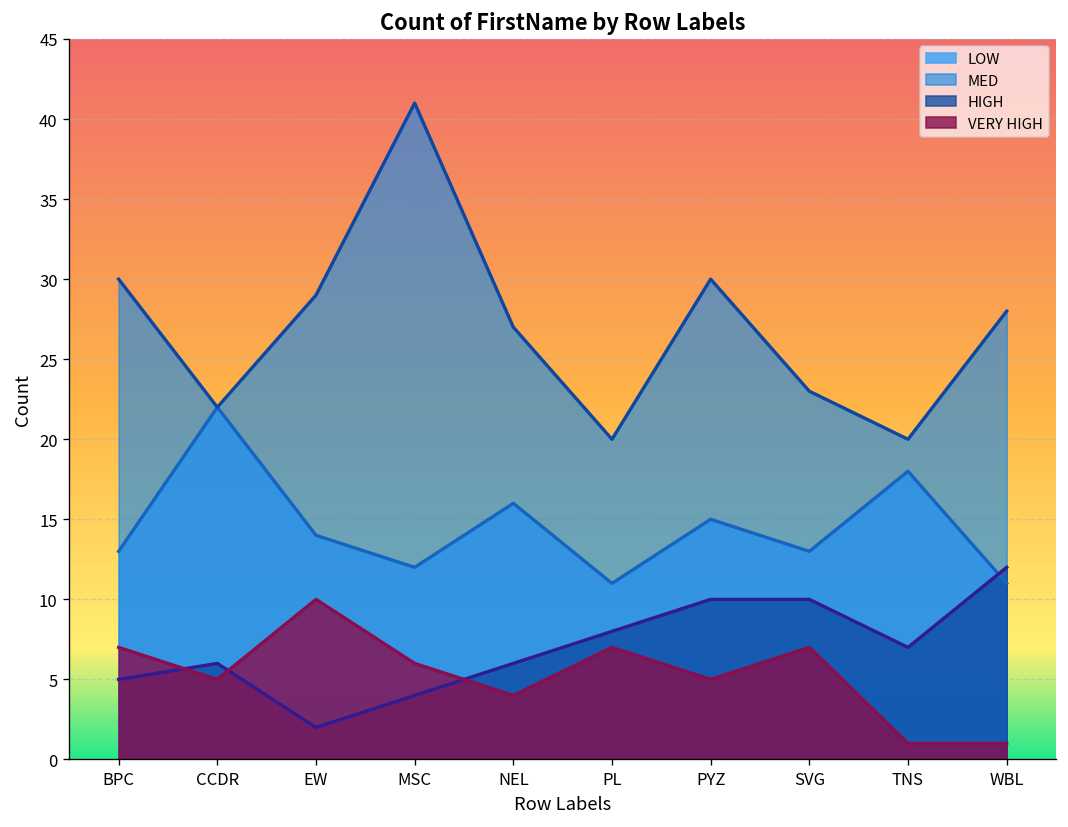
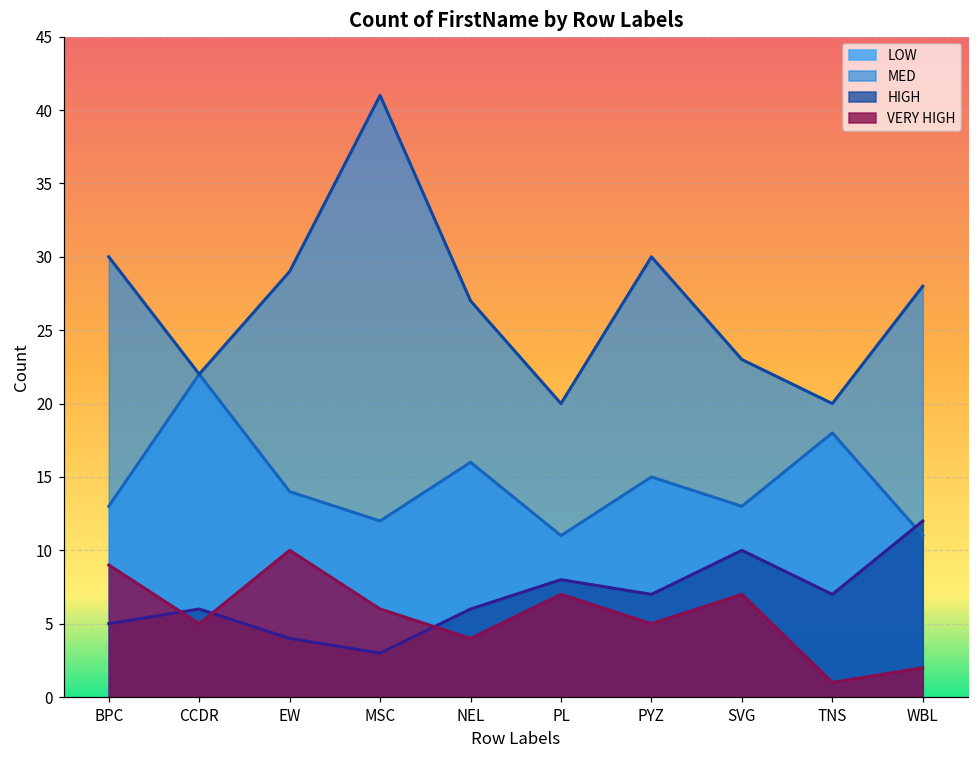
VERY HIGH, BPC: 7 -> 9
HIGH, EW: 2 -> 4
HIGH, MSC: 4 -> 3
HIGH, PYZ: 10 -> 7
VERY HIGH, WBL: 1 -> 2
